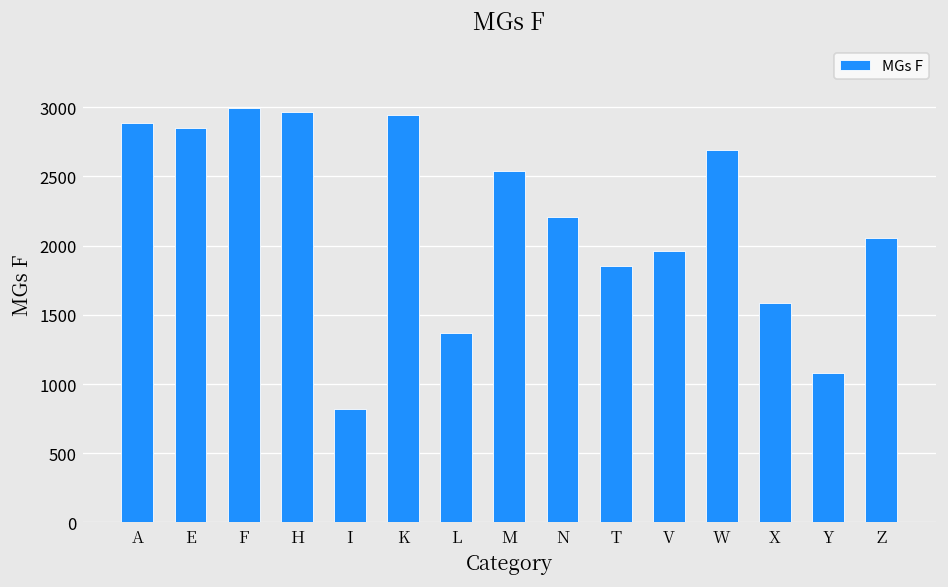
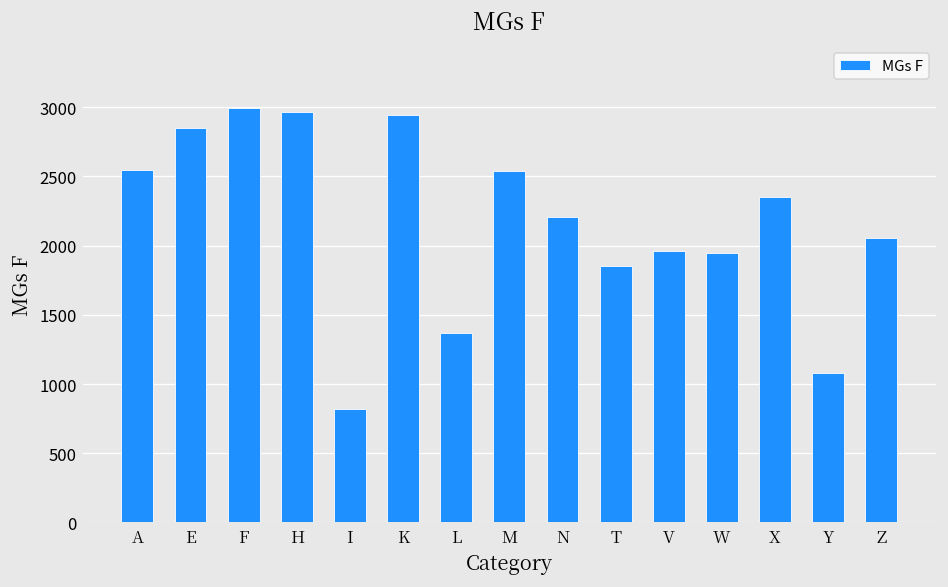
A: 2890 -> 2550
W: 2690 -> 1950
X: 1590 -> 2350
